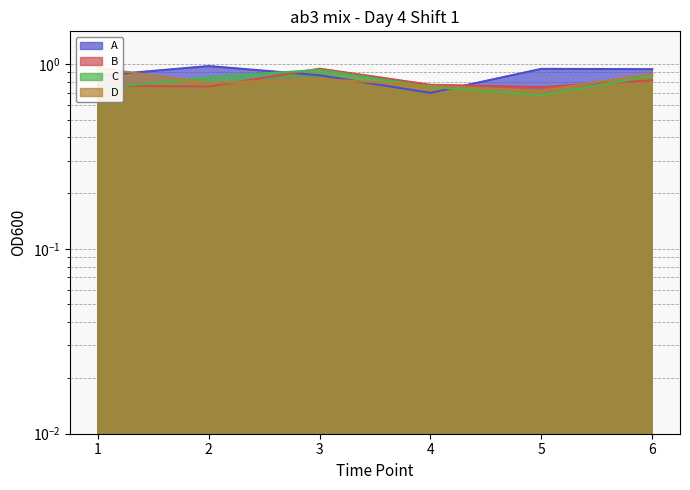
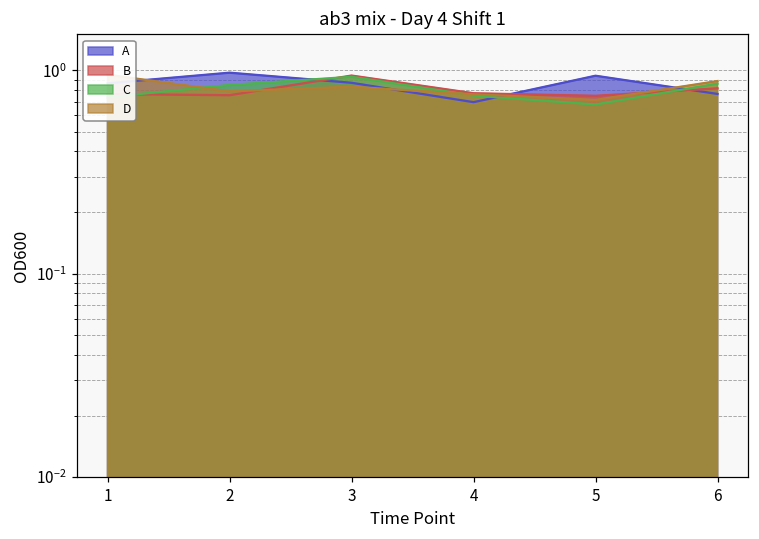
A, 6: 0.9 -> 0.77
